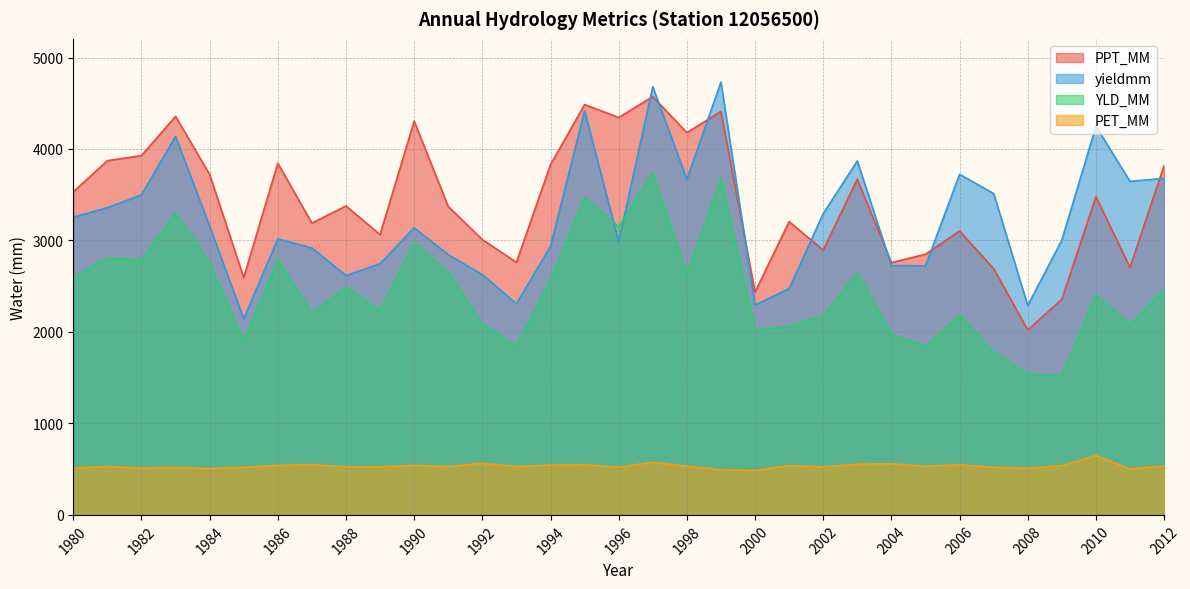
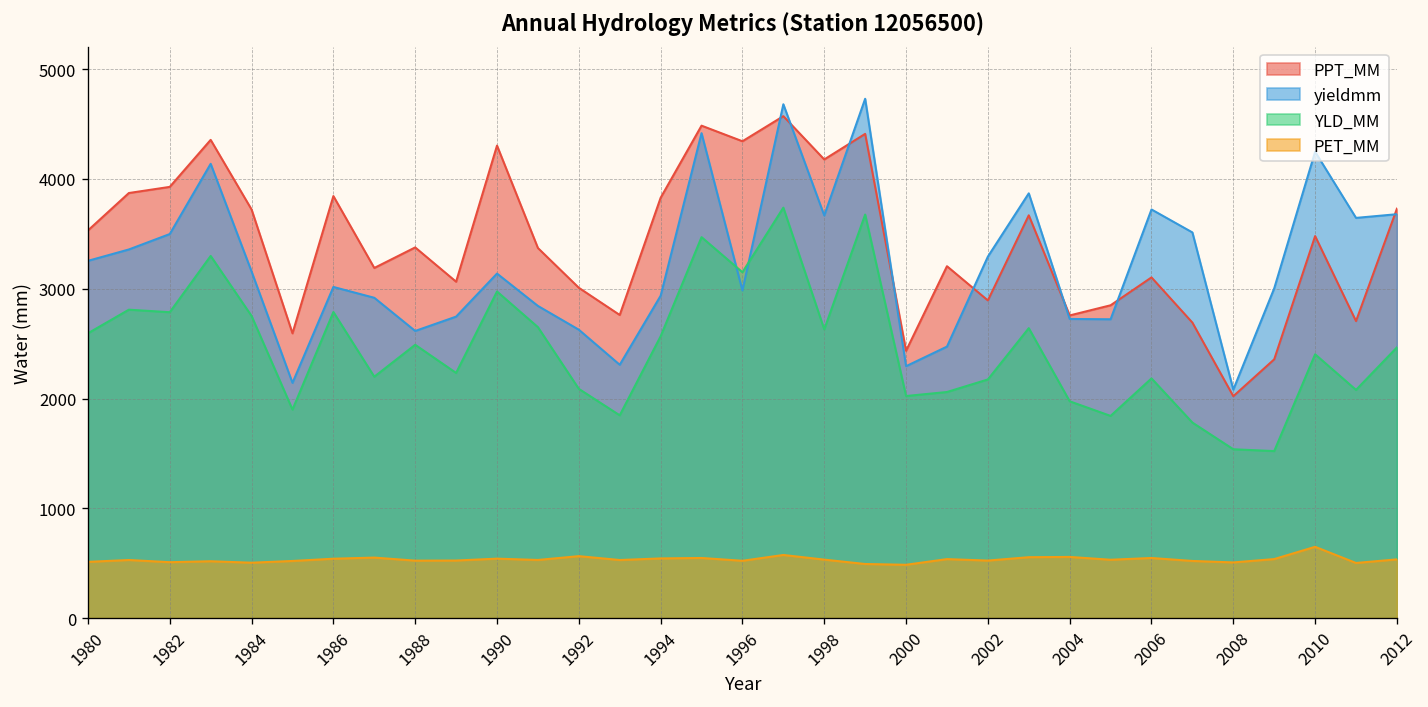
yieldmm, 2008: 2300 -> 2100
PPT_MM, 2012: 3800 -> 3700
